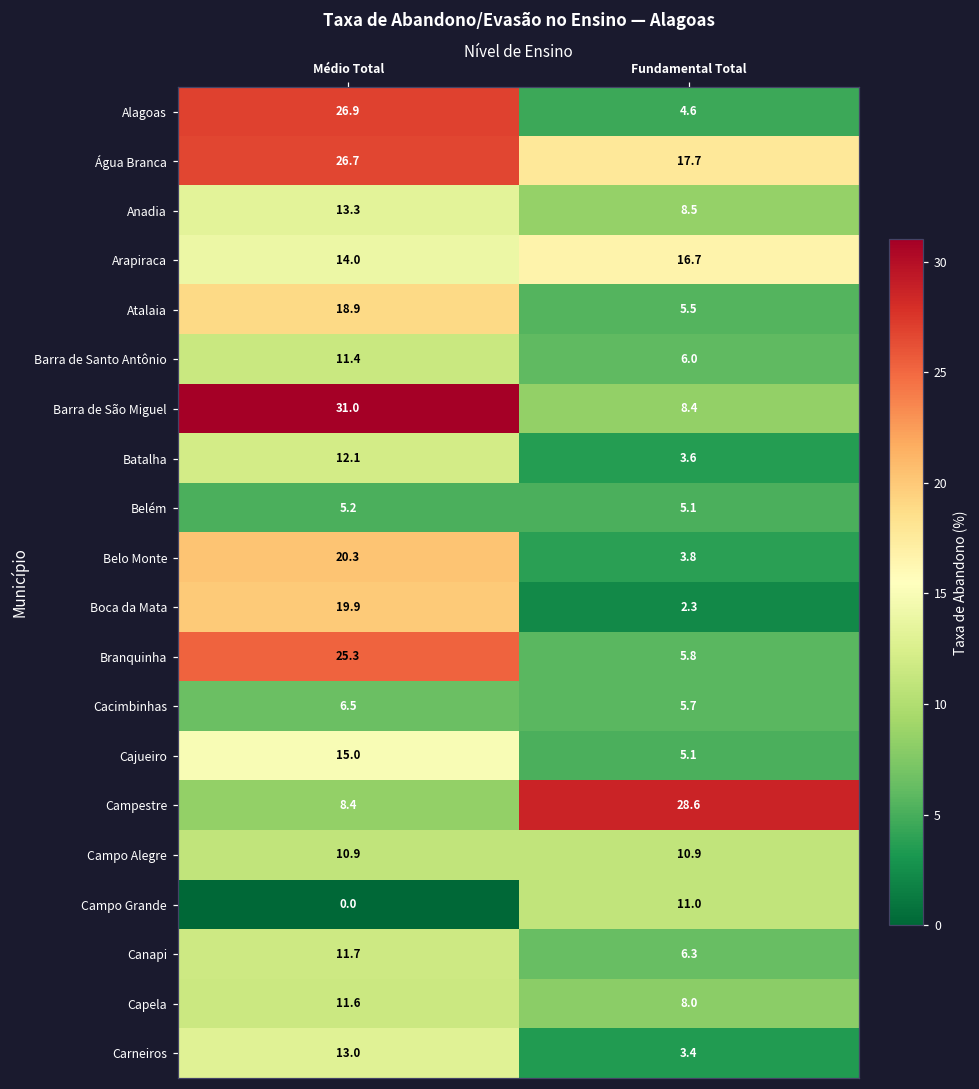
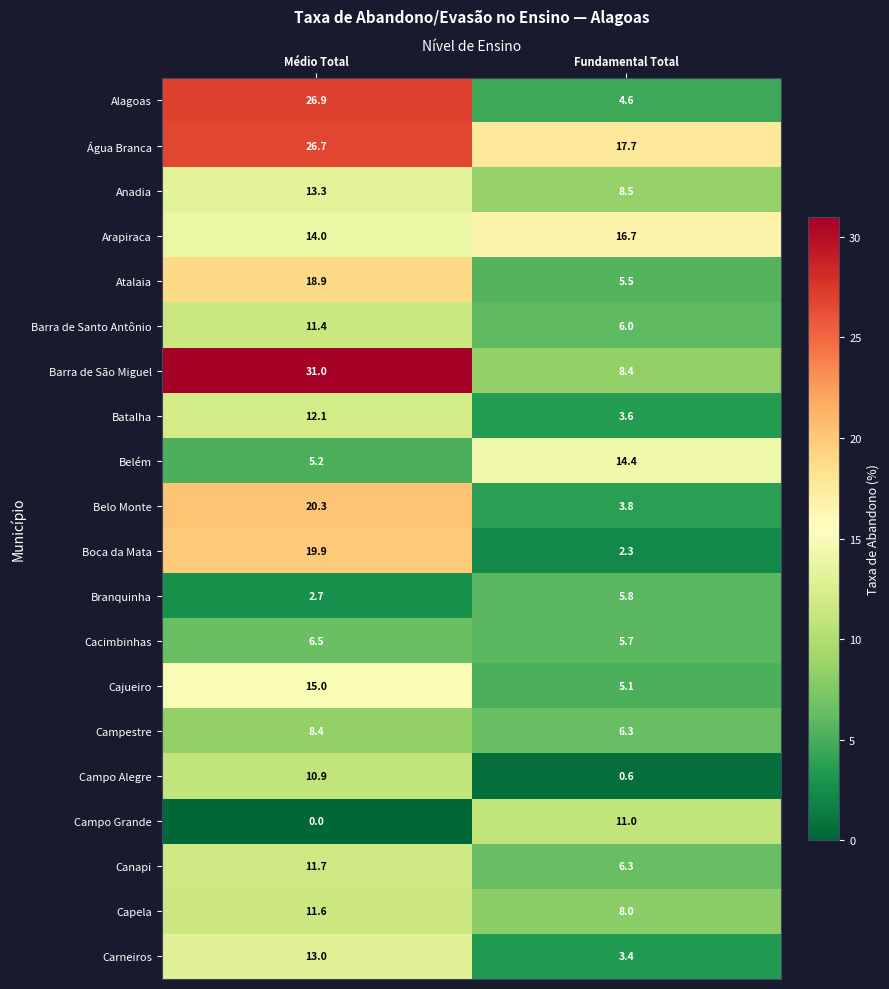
Belém, Fundamental Total: 5.1 -> 14.4
Branquinha, Médio Total: 25.3 -> 2.7
Campestre, Fundamental Total: 28.6 -> 6.3
Campo Alegre, Fundamental Total: 10.9 -> 0.6
